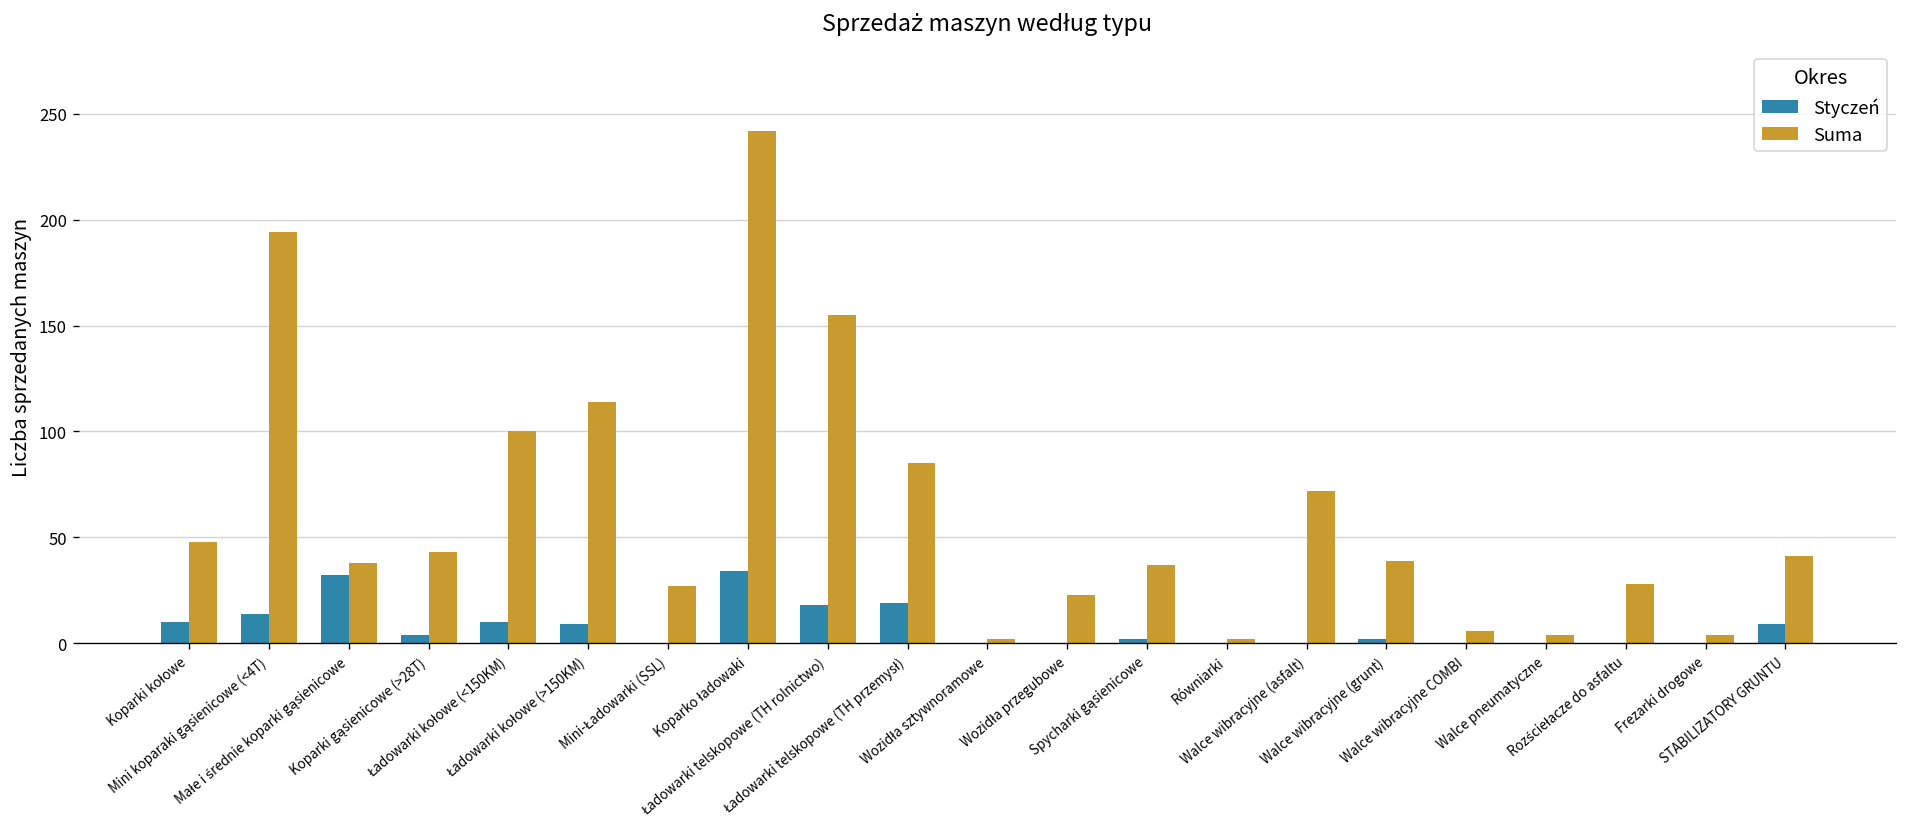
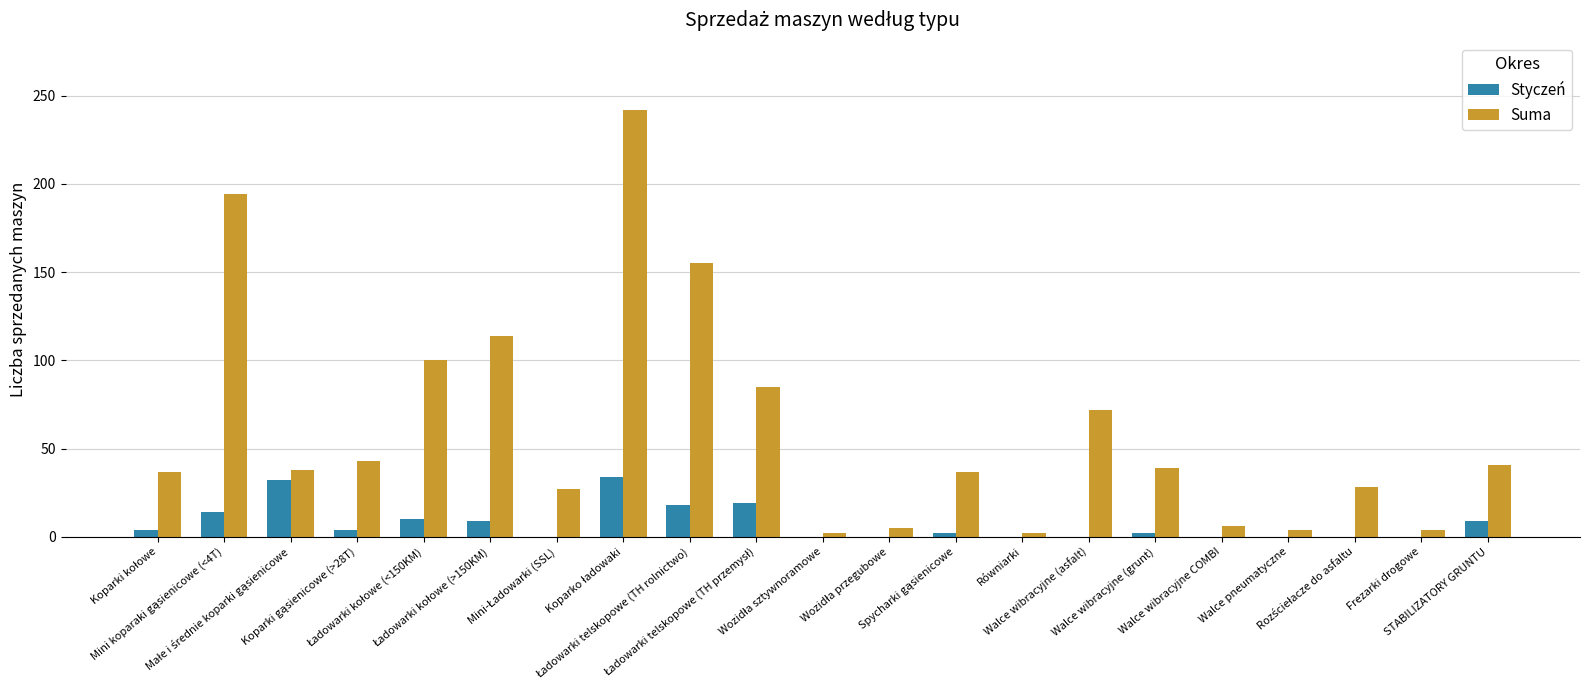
Styczeń, Koparki kołowe: 10 -> 4
Suma, Koparki kołowe: 48 -> 37
Suma, Wozidła przegubowe: 23 -> 5
